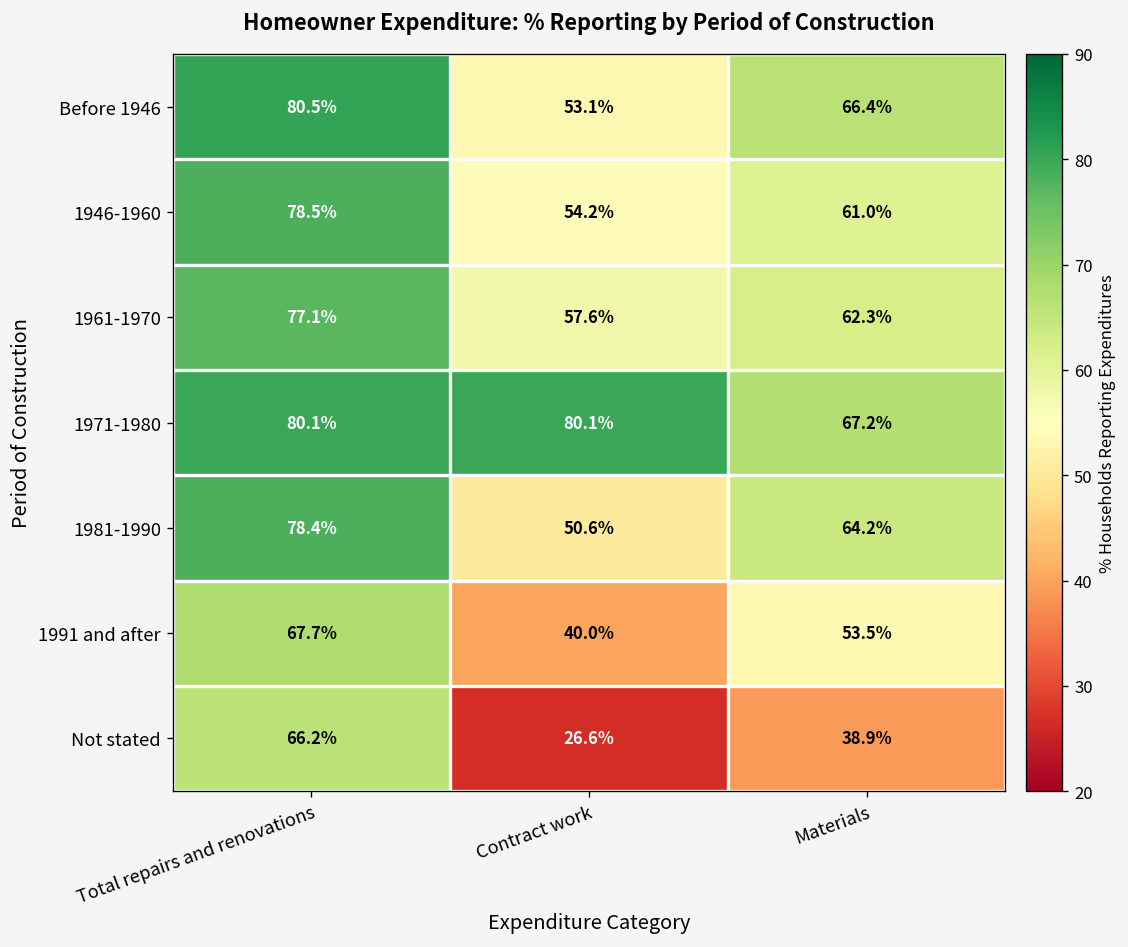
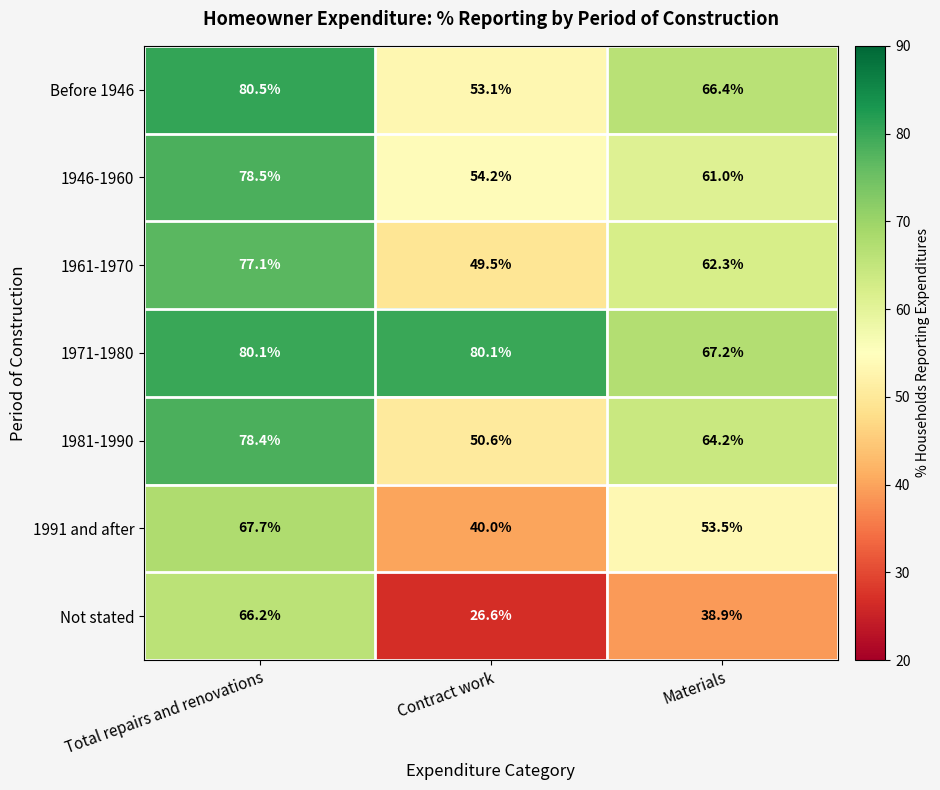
1961-1970, Contract work: 57.6% -> 49.5%
